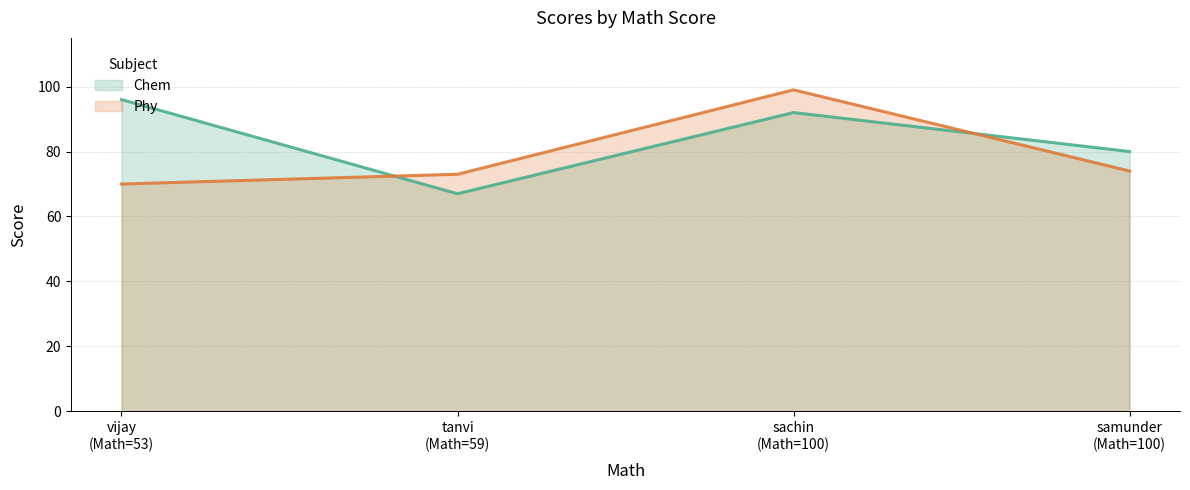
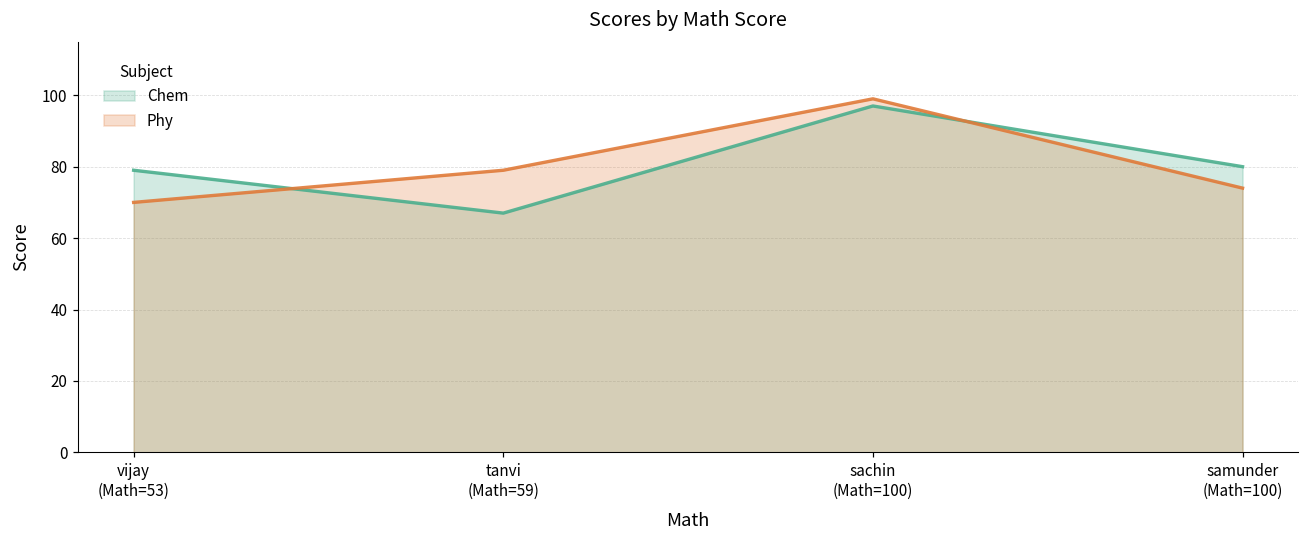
Chem, vijay (Math=53): 96 -> 79
Phy, tanvi (Math=59): 73 -> 79
Chem, sachin (Math=100): 92 -> 97
